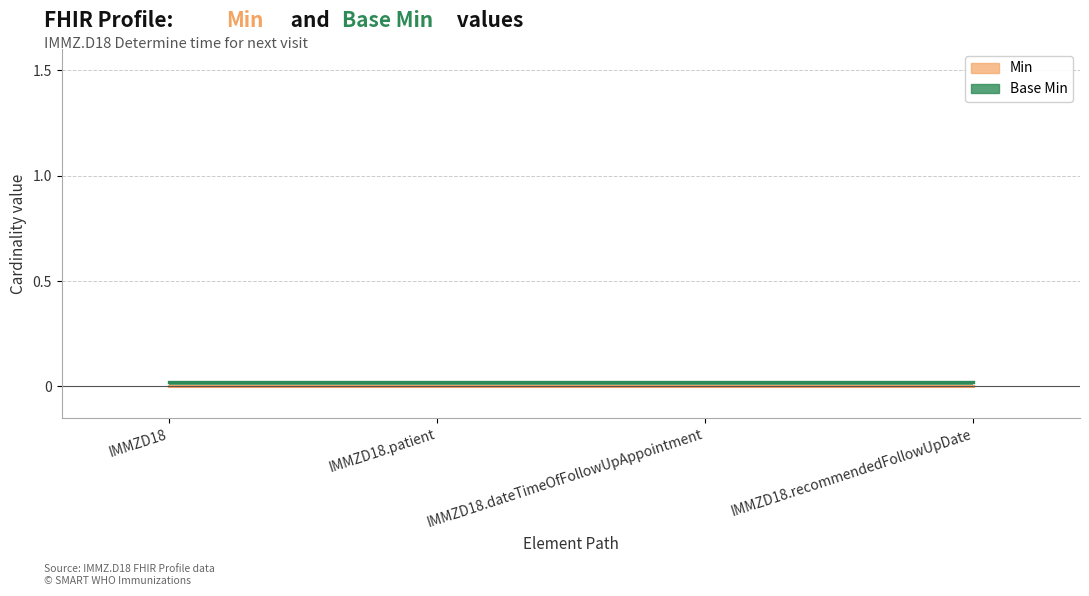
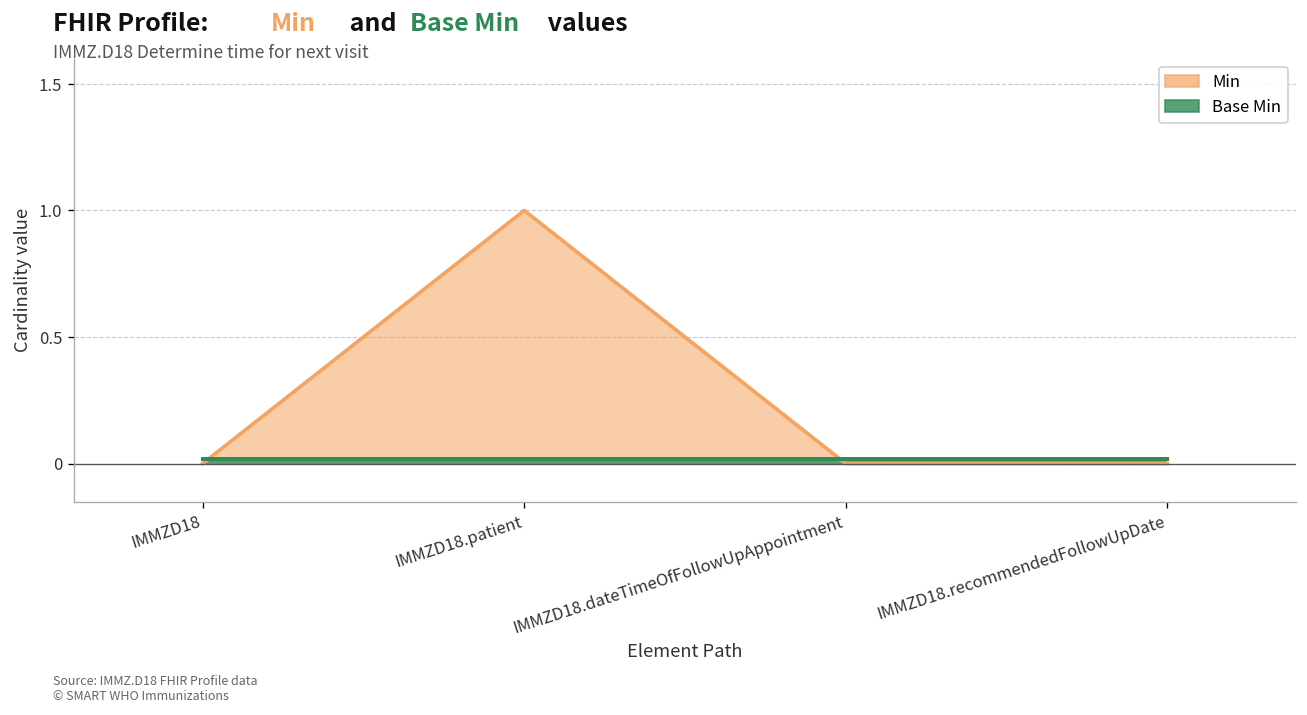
Min, IMMZD18.patient: 0 -> 1
